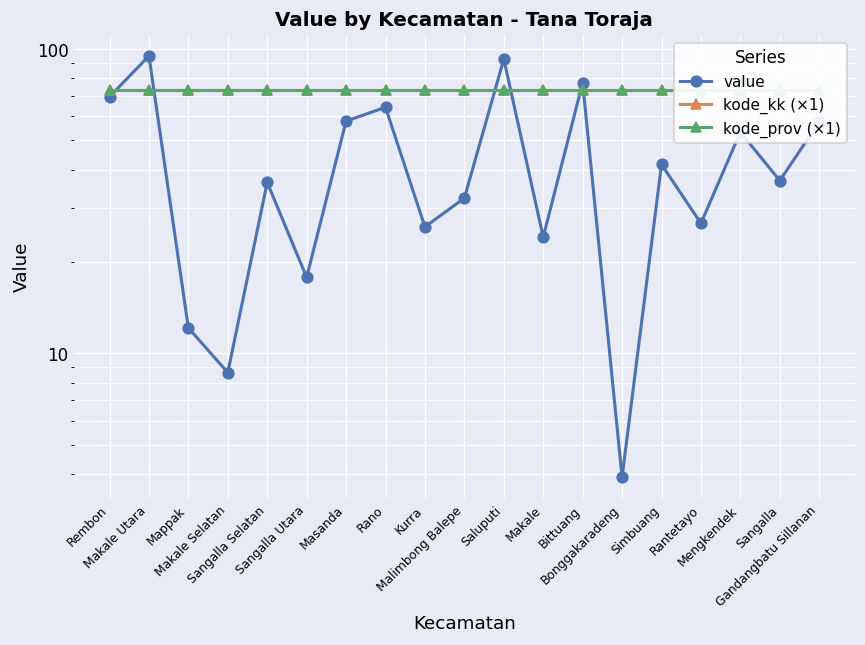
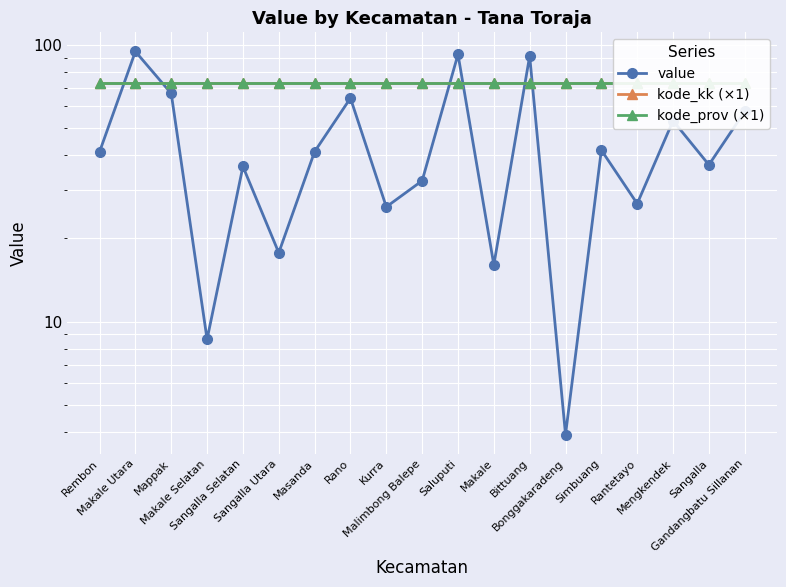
value, Rembon: 70 -> 41
value, Mappak: 12 -> 67
value, Masanda: 58 -> 41
value, Makale: 24 -> 16
value, Bittuang: 77 -> 91
